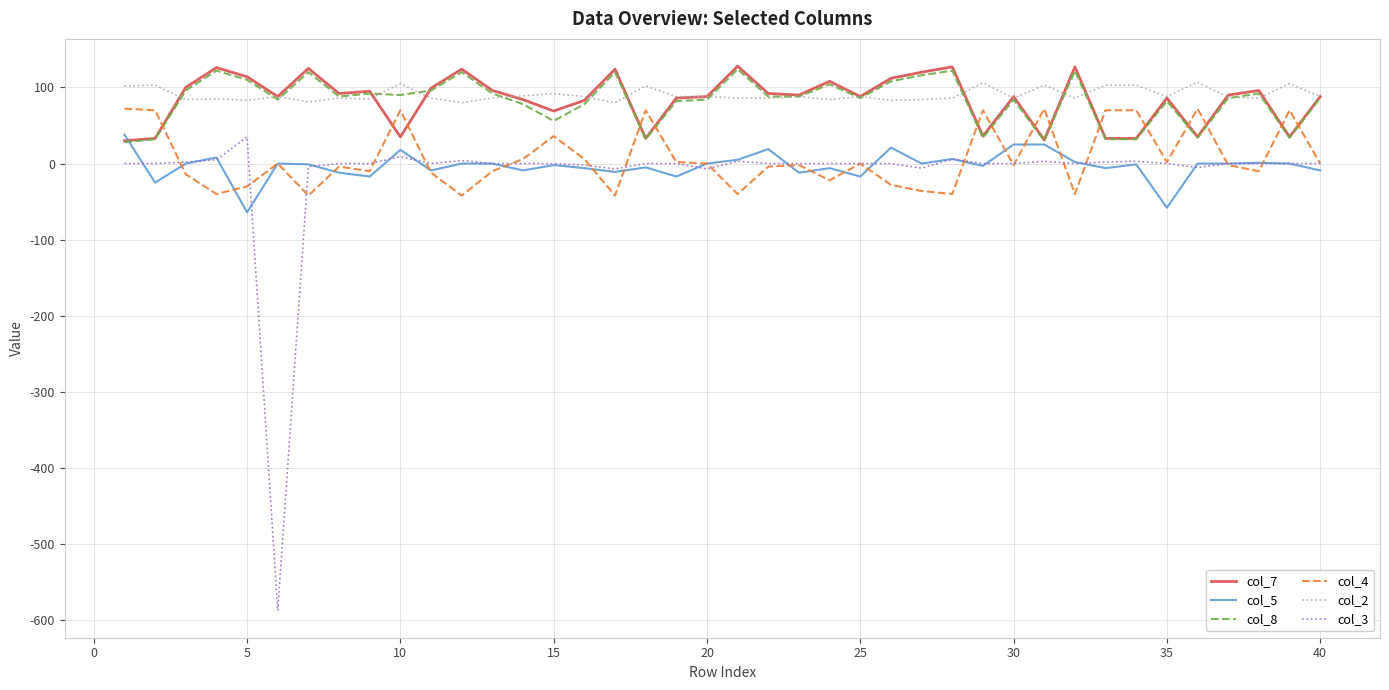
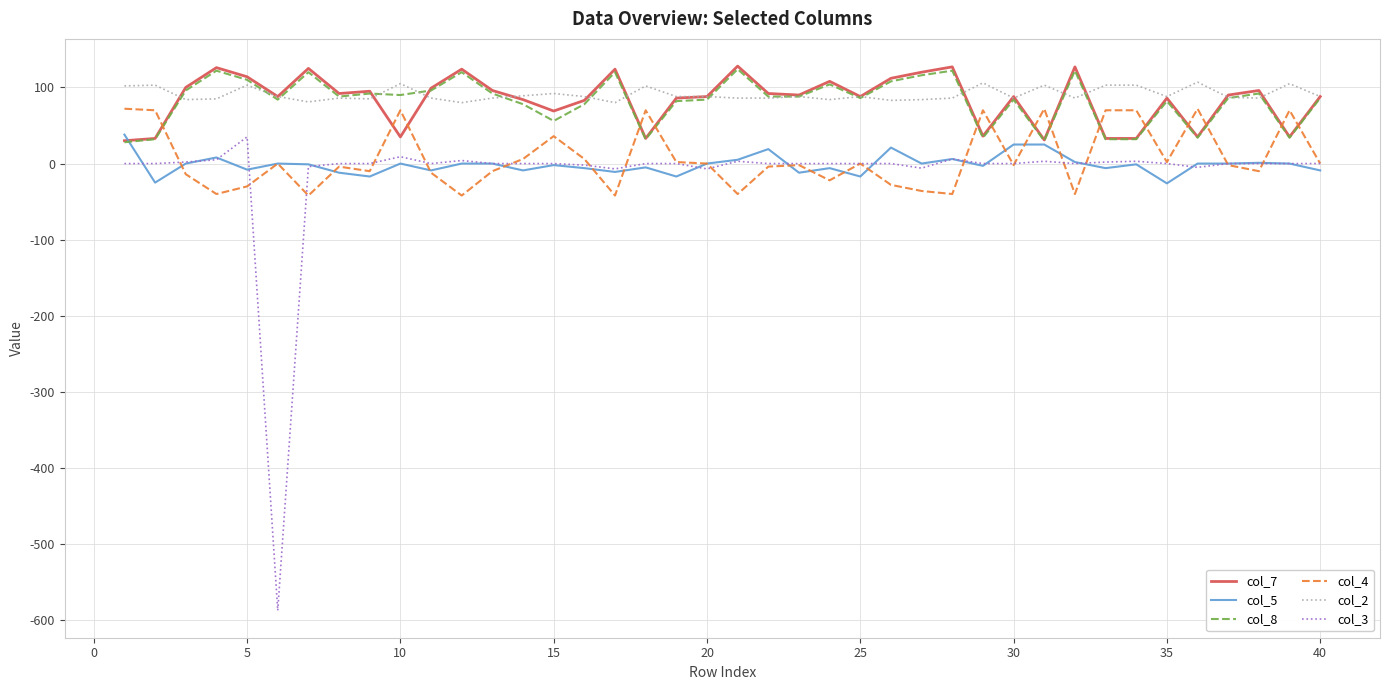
col_5, 5: -60 -> -10
col_2, 5: 80 -> 100
col_5, 10: 20 -> 0
col_5, 35: -60 -> -30
